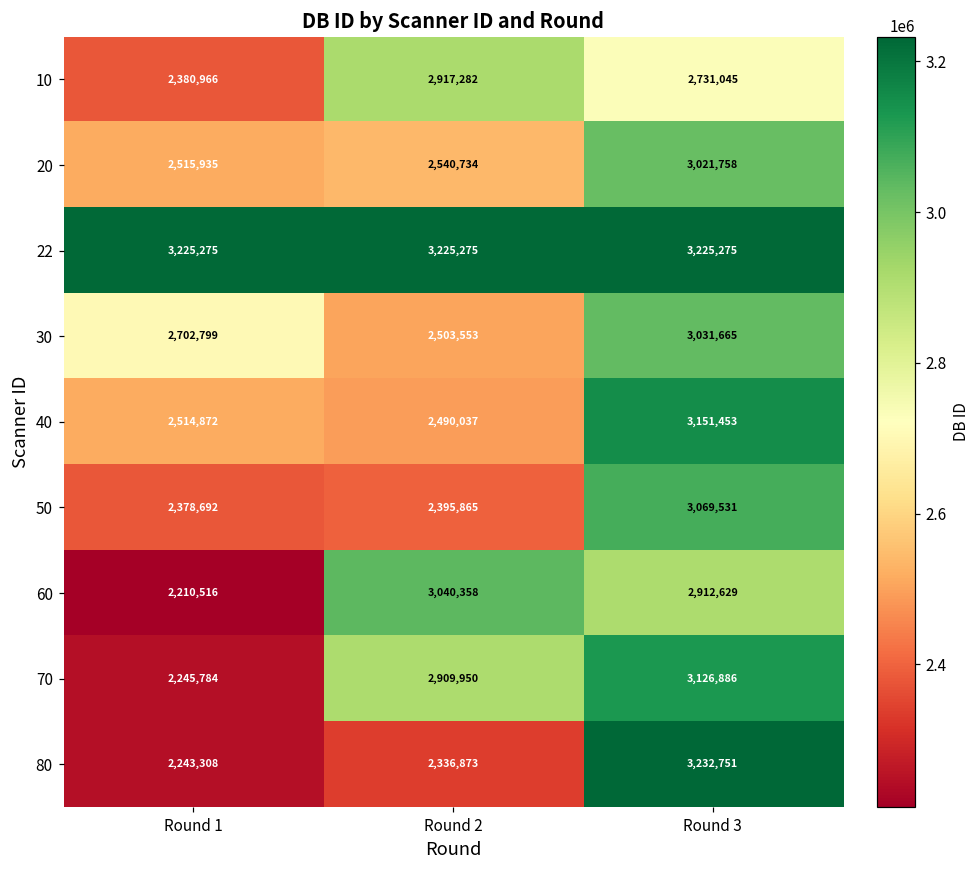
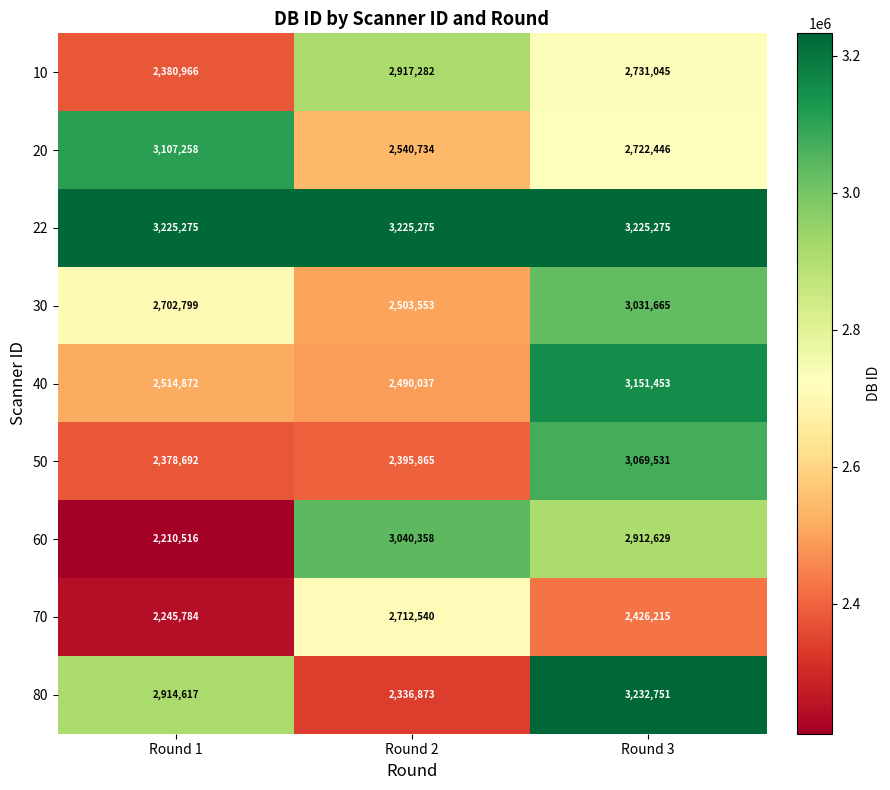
20, Round 1: 2,515,935 -> 3,107,258
20, Round 3: 3,021,758 -> 2,722,446
70, Round 2: 2,909,950 -> 2,712,540
70, Round 3: 3,126,886 -> 2,426,215
80, Round 1: 2,243,308 -> 2,914,617
